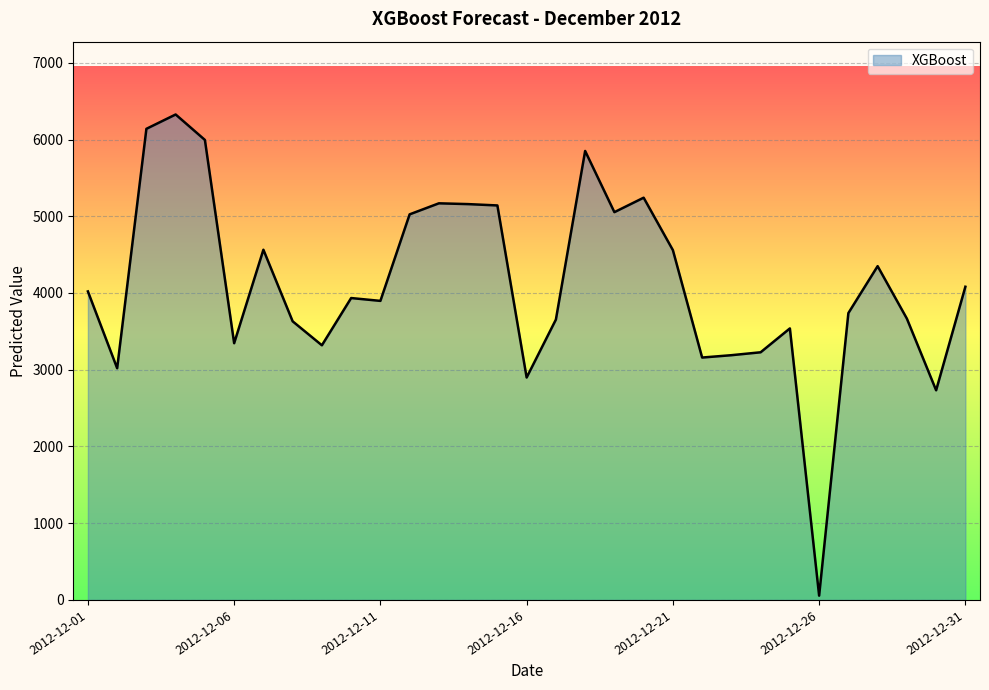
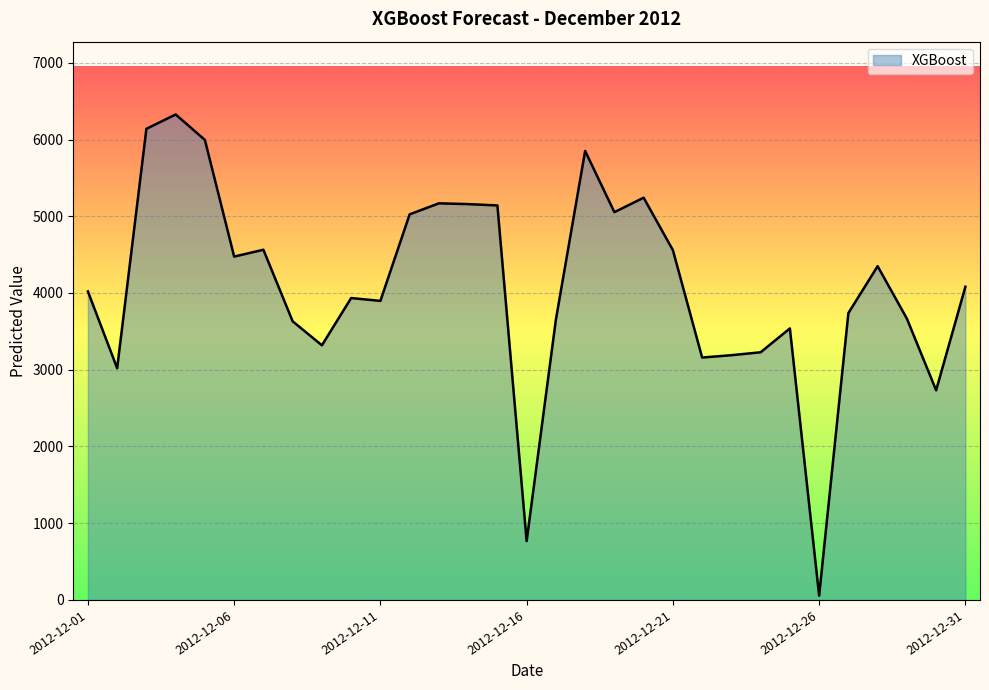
2012-12-06: 3300 -> 4500
2012-12-16: 2900 -> 800
